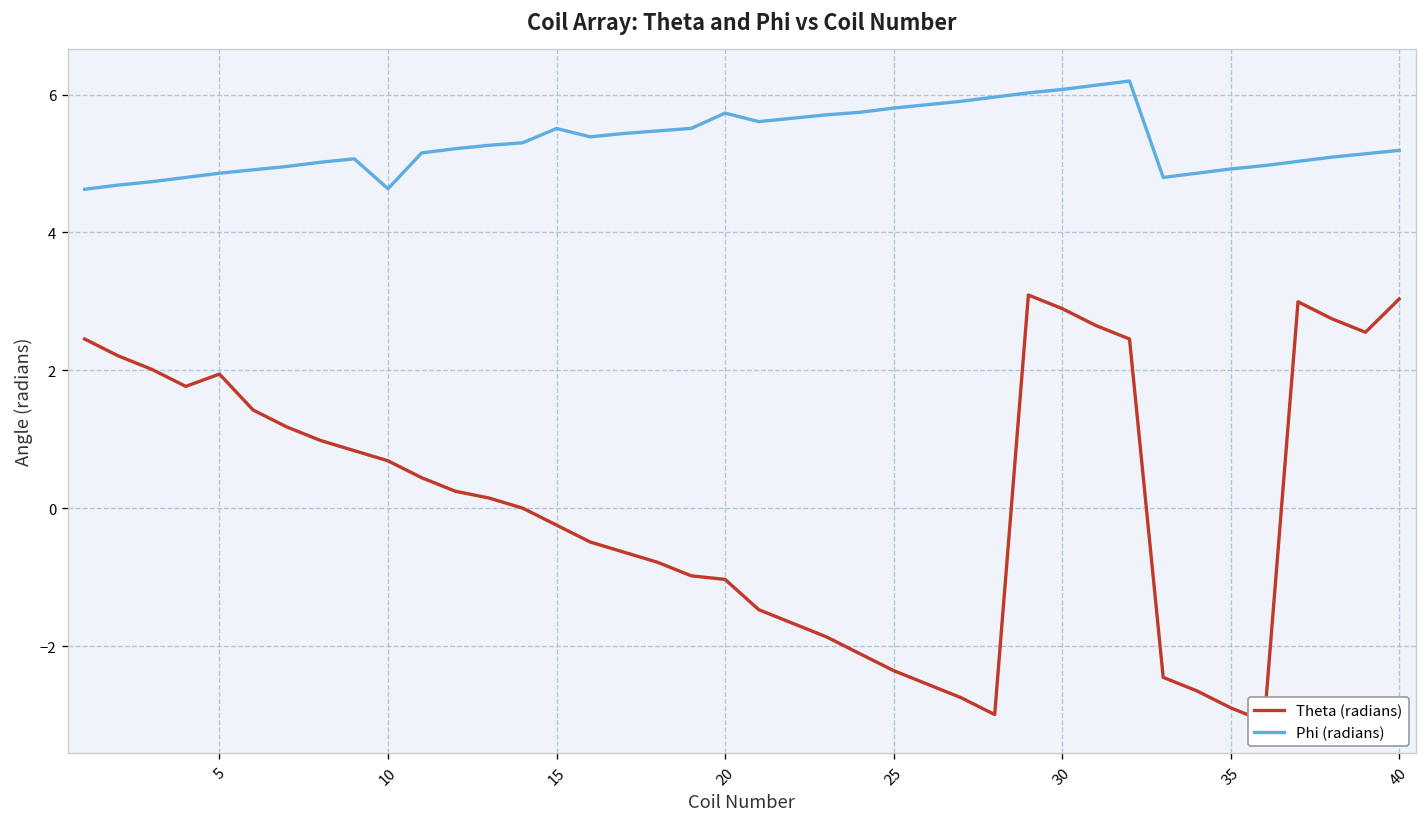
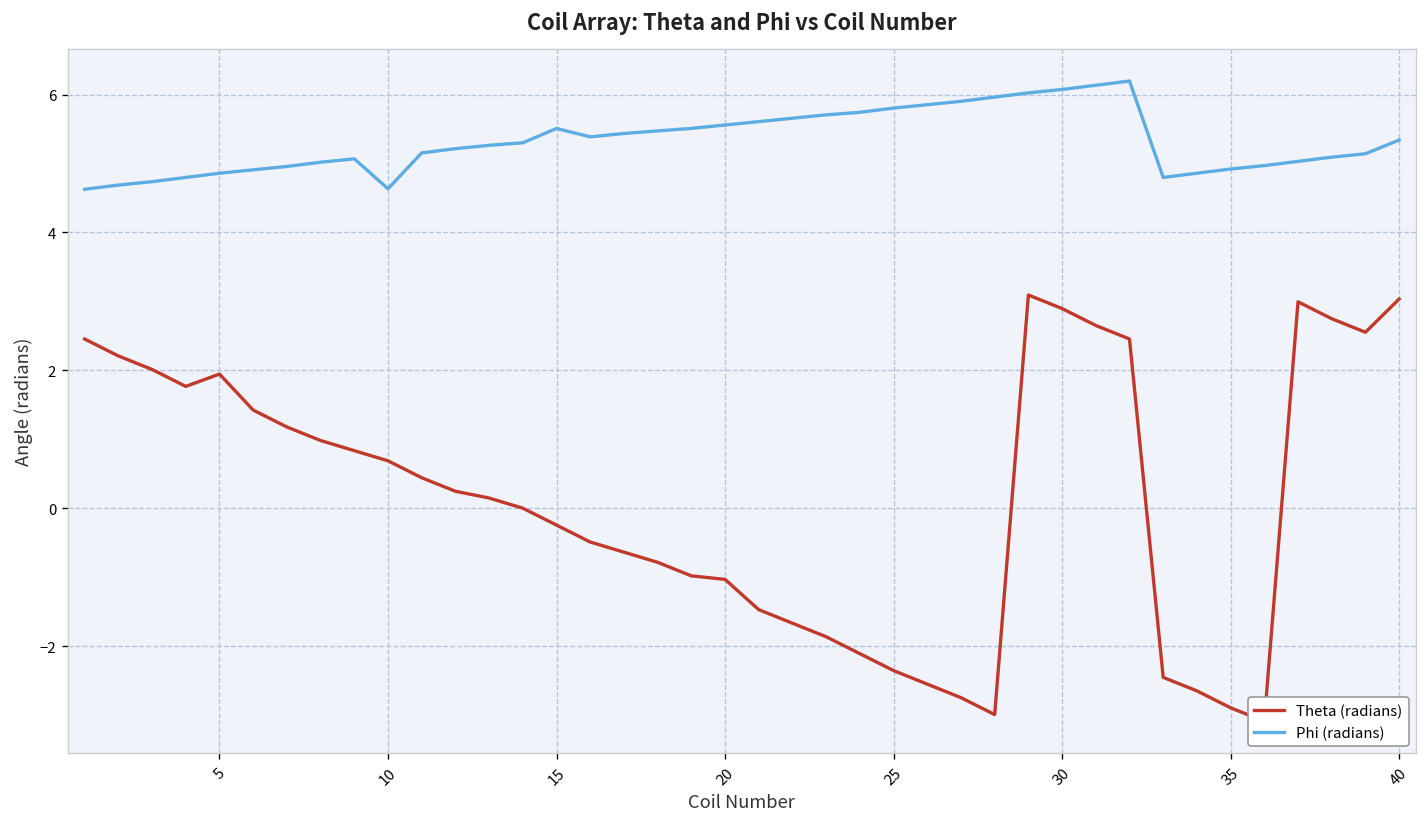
Phi (radians), 20: 5.7 -> 5.6
Phi (radians), 40: 5.2 -> 5.3
